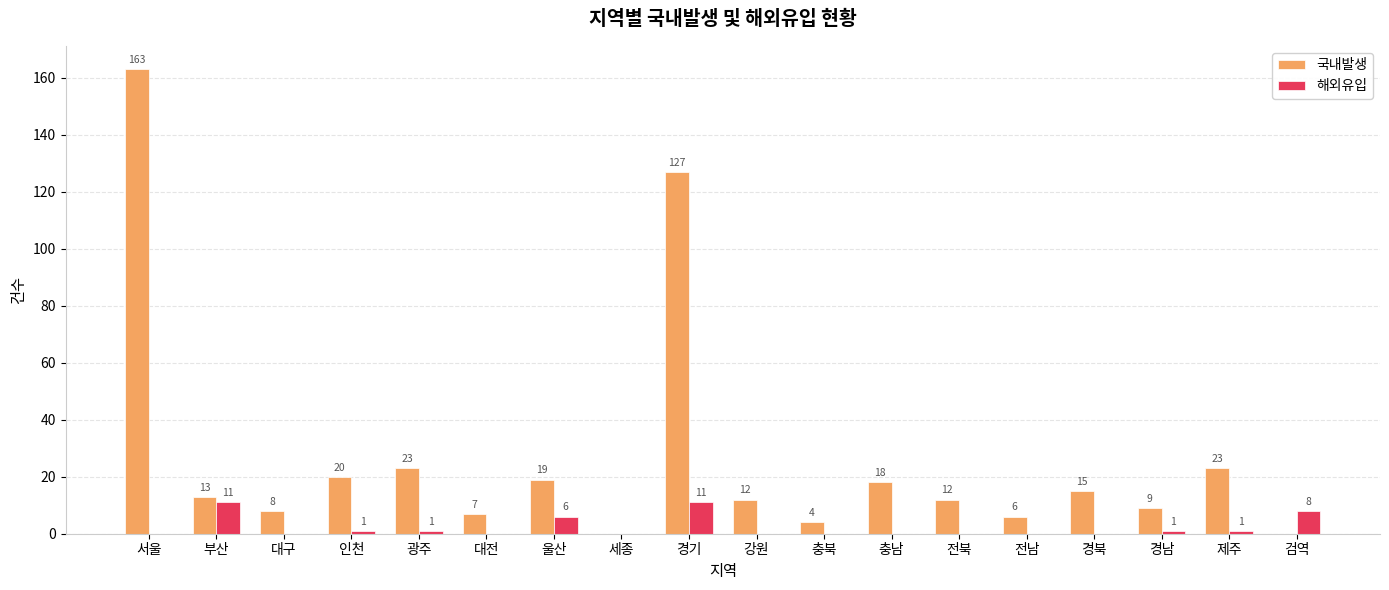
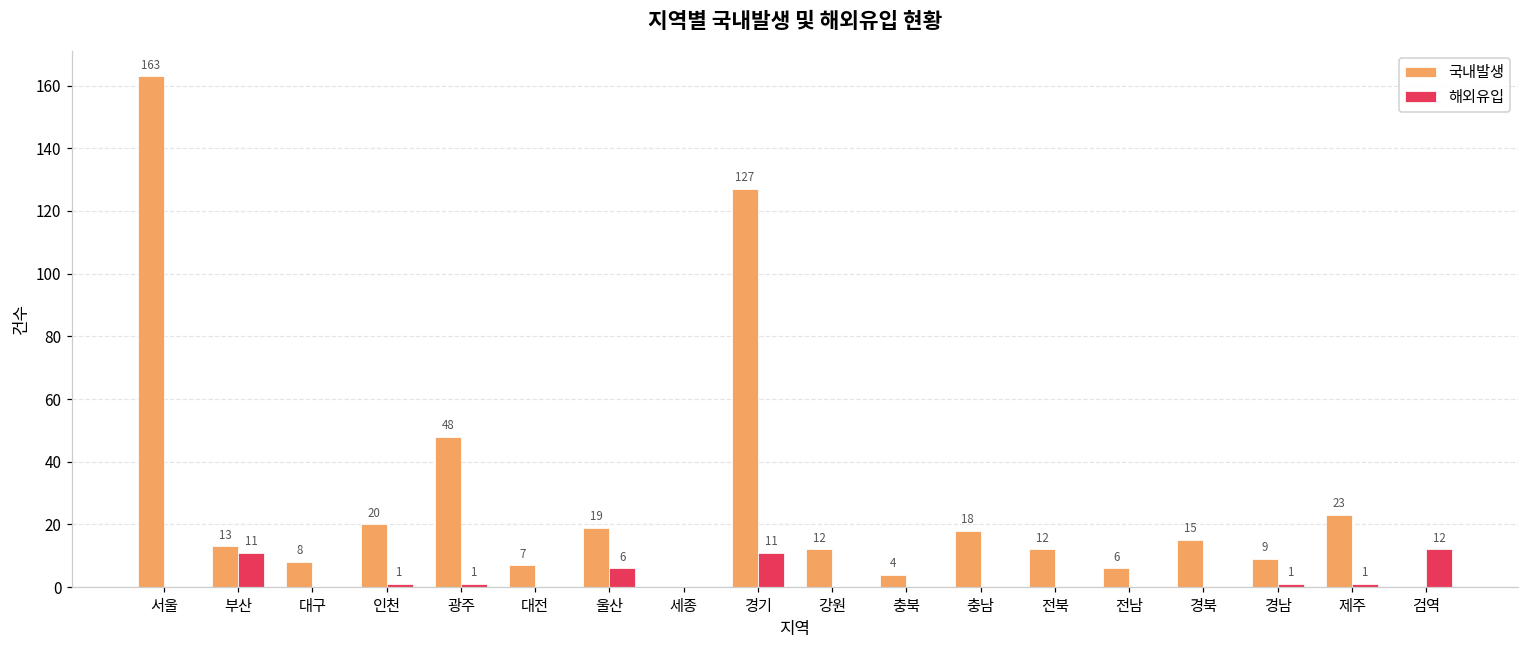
국내발생, 광주: 23 -> 48
해외유입, 검역: 8 -> 12
